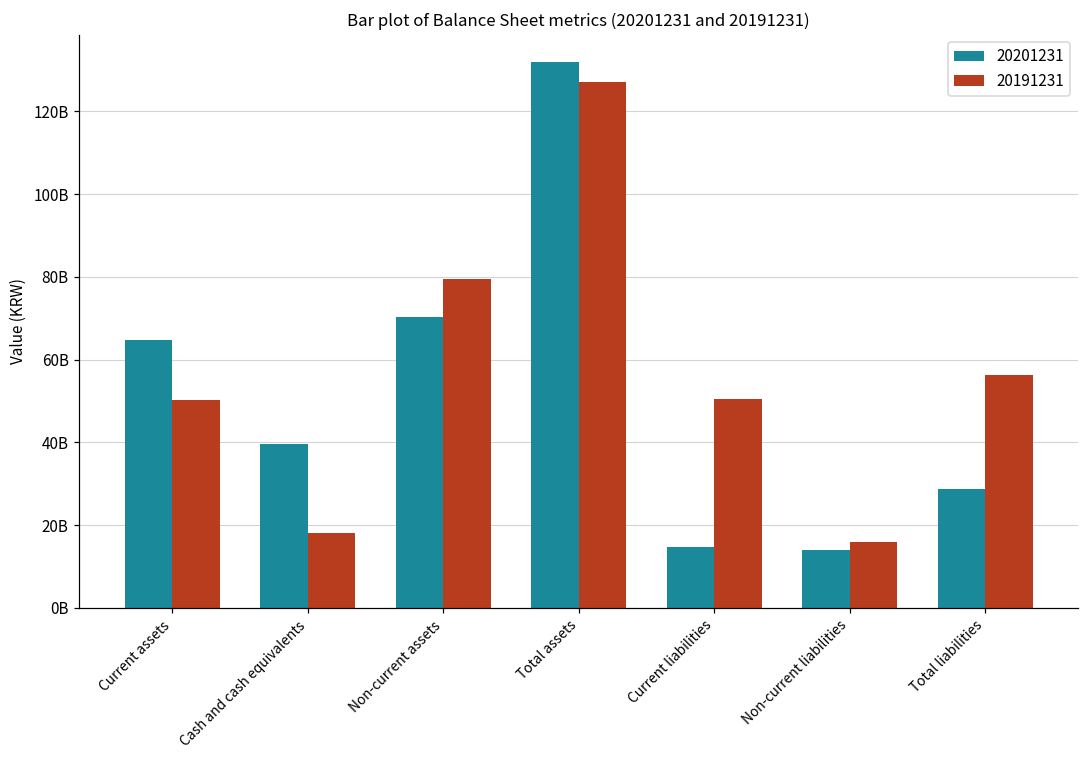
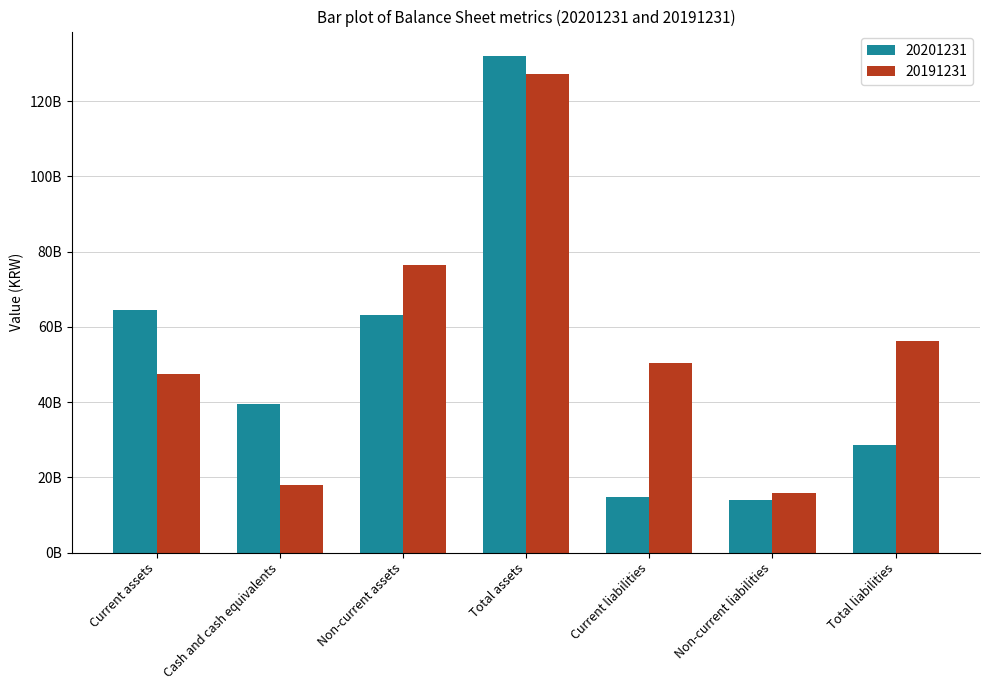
20191231, Current assets: 50000000000 -> 48000000000
20201231, Non-current assets: 70000000000 -> 63000000000
20191231, Non-current assets: 80000000000 -> 76000000000
